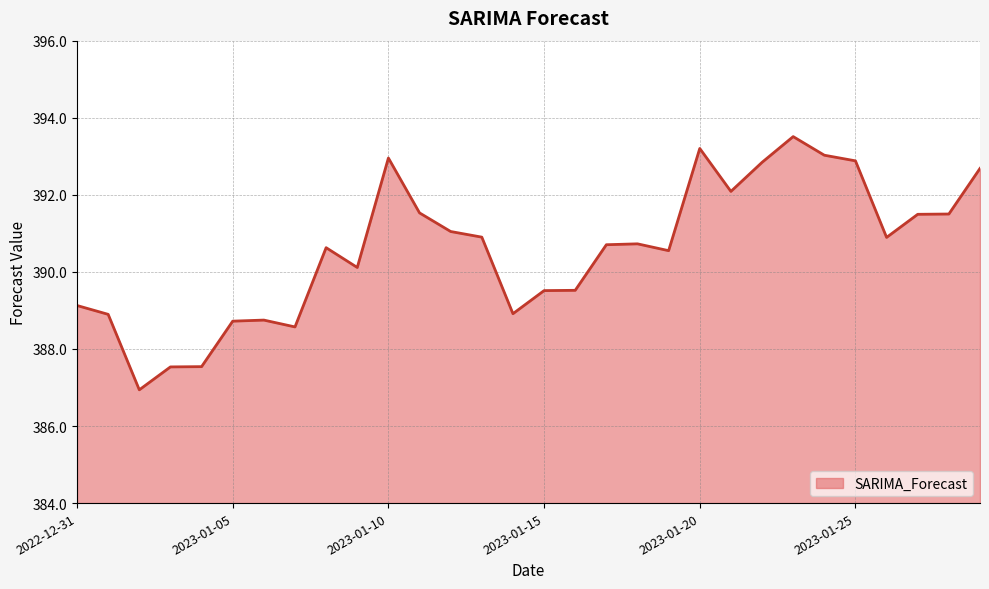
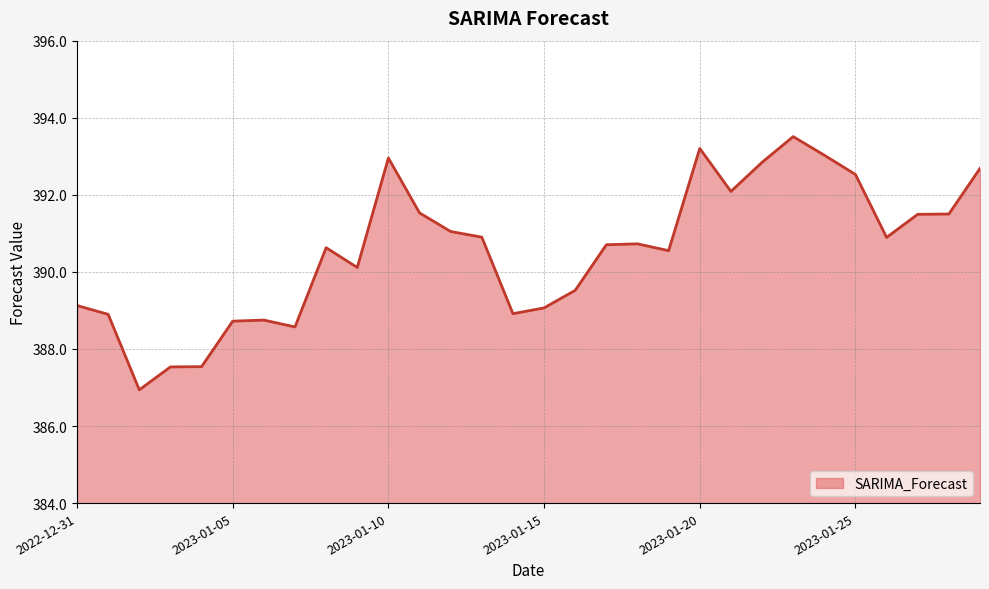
2023-01-15: 389.5 -> 389.1
2023-01-25: 392.9 -> 392.5
